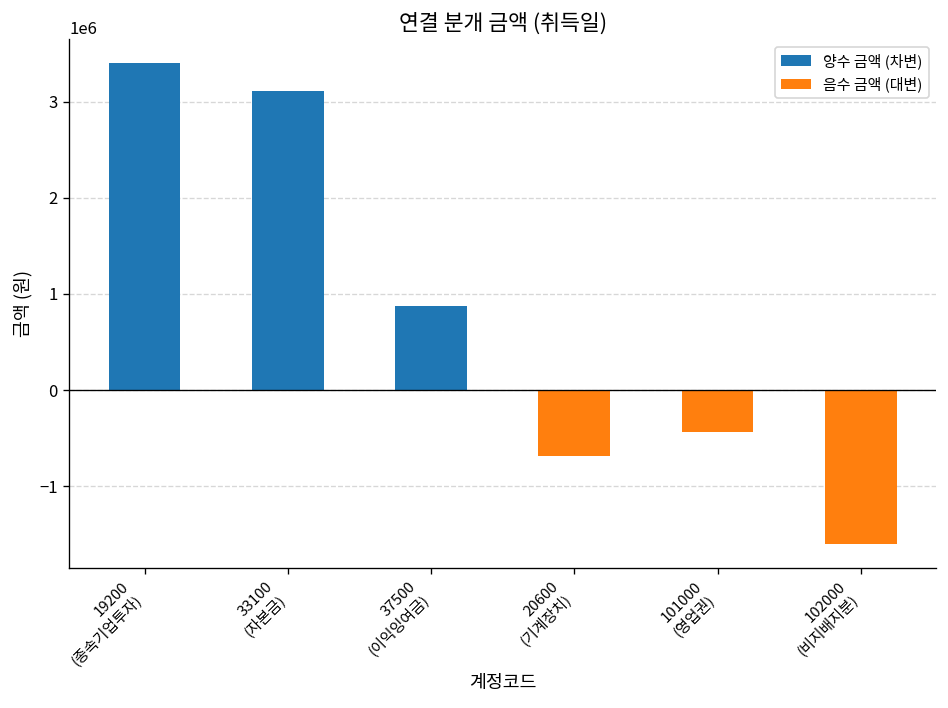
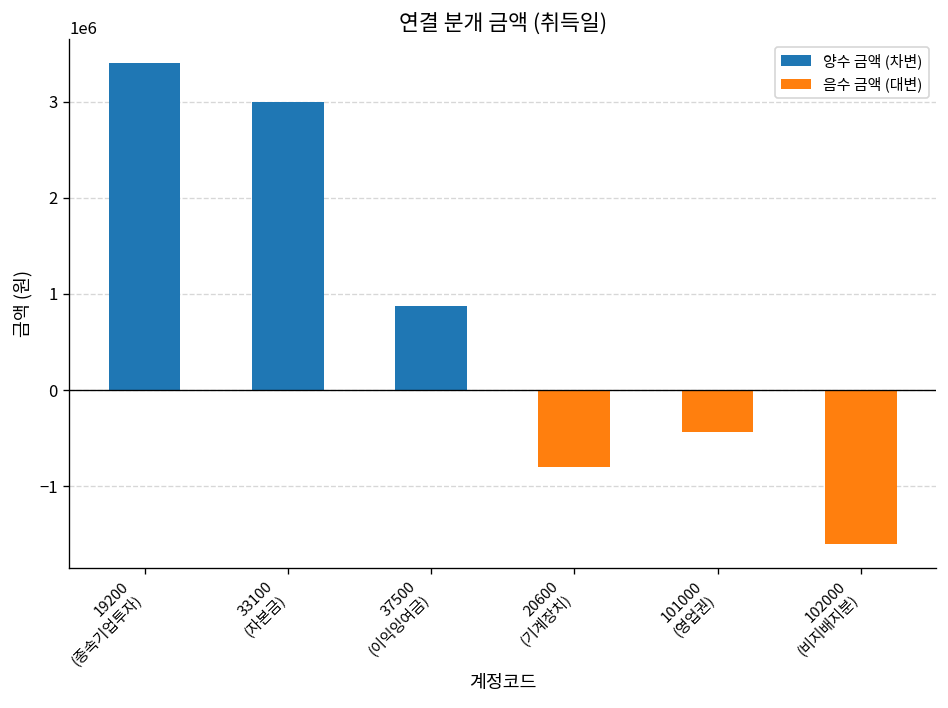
33100 (자본금): 3100000 -> 3000000
20600 (기계장치): -700000 -> -800000
